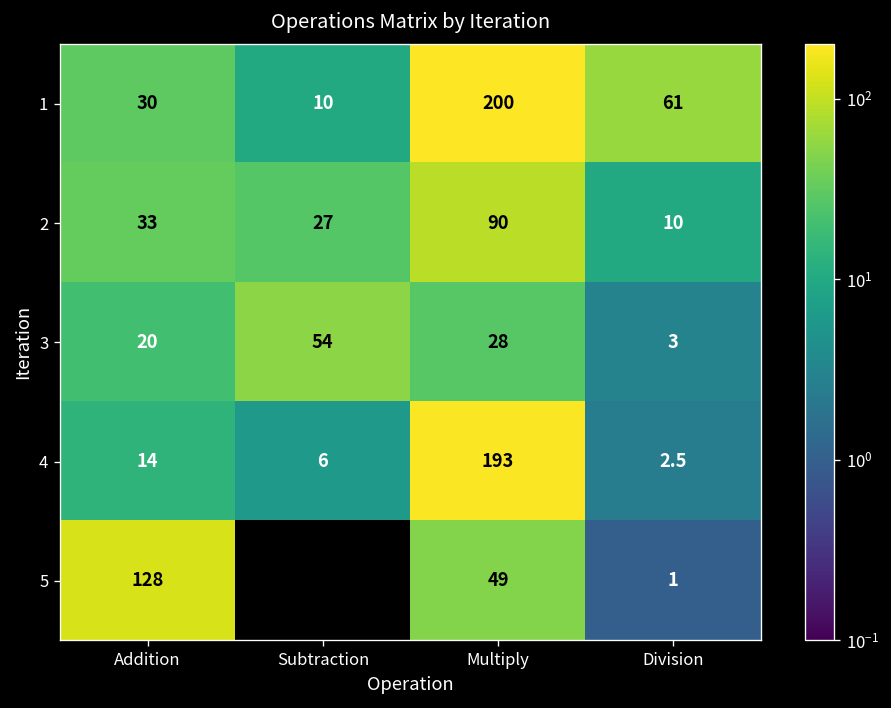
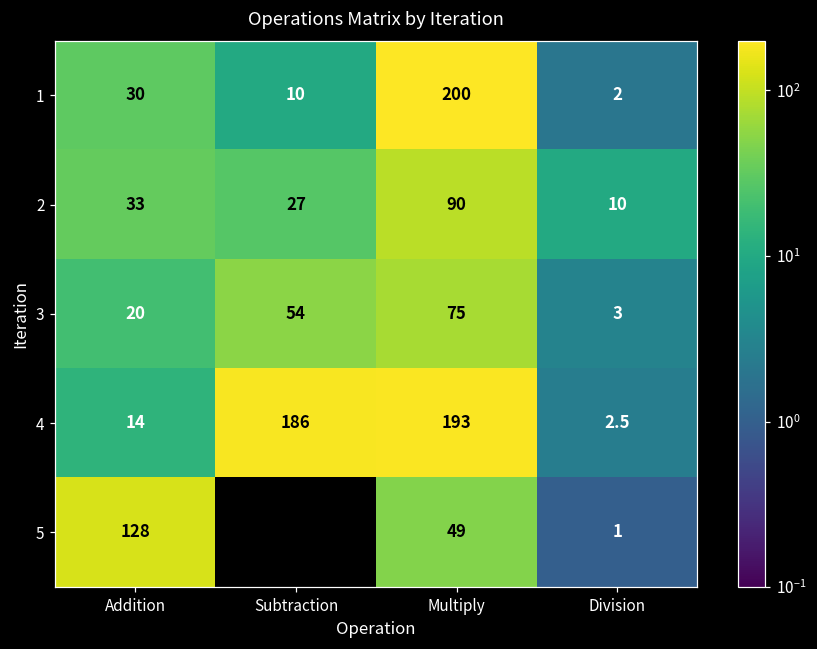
1, Division: 61 -> 2
3, Multiply: 28 -> 75
4, Subtraction: 6 -> 186
